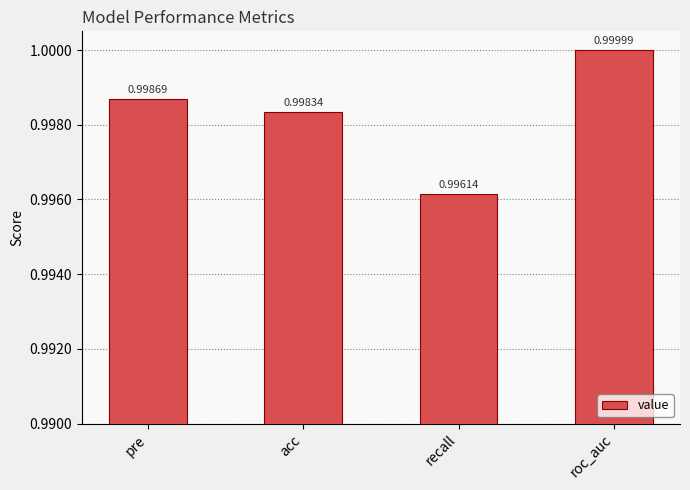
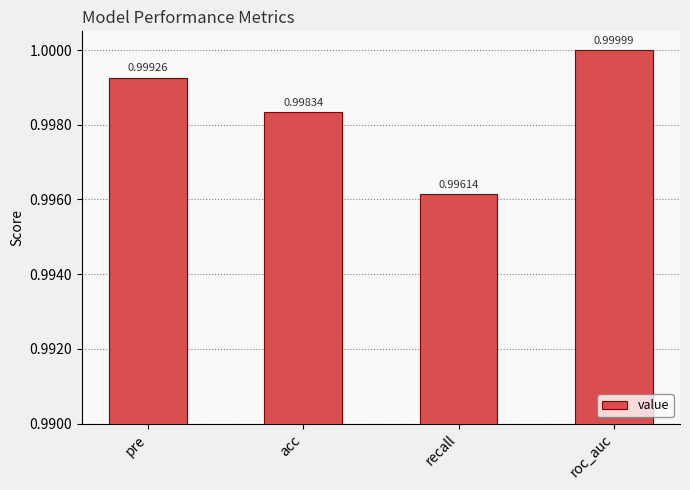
pre: 0.99869 -> 0.99926
